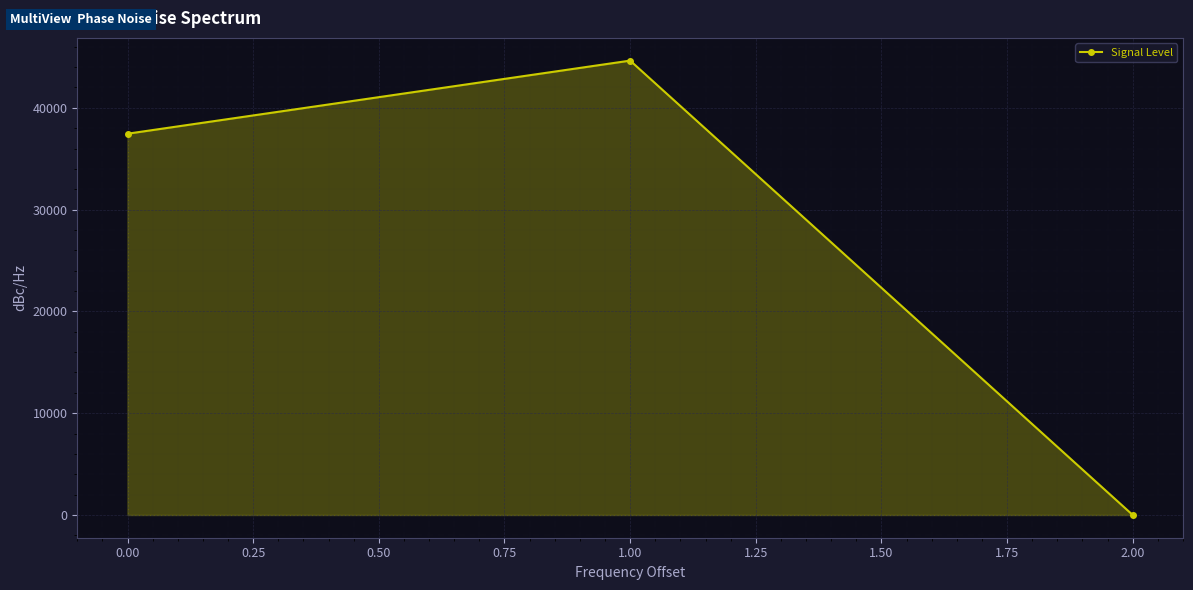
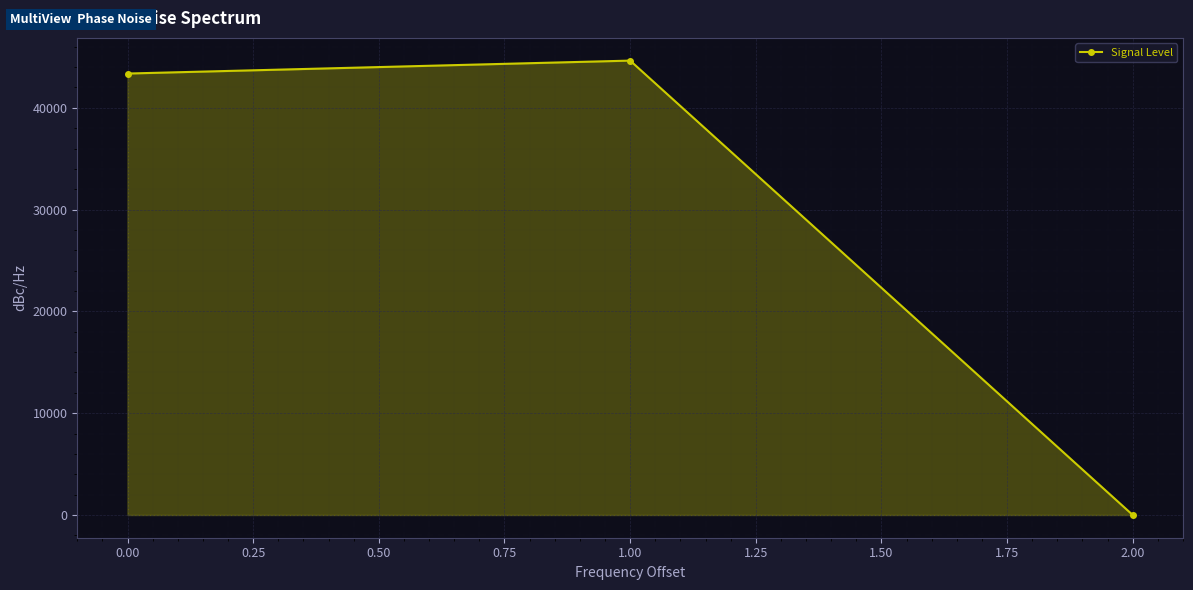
0.00: 37500 -> 43400
